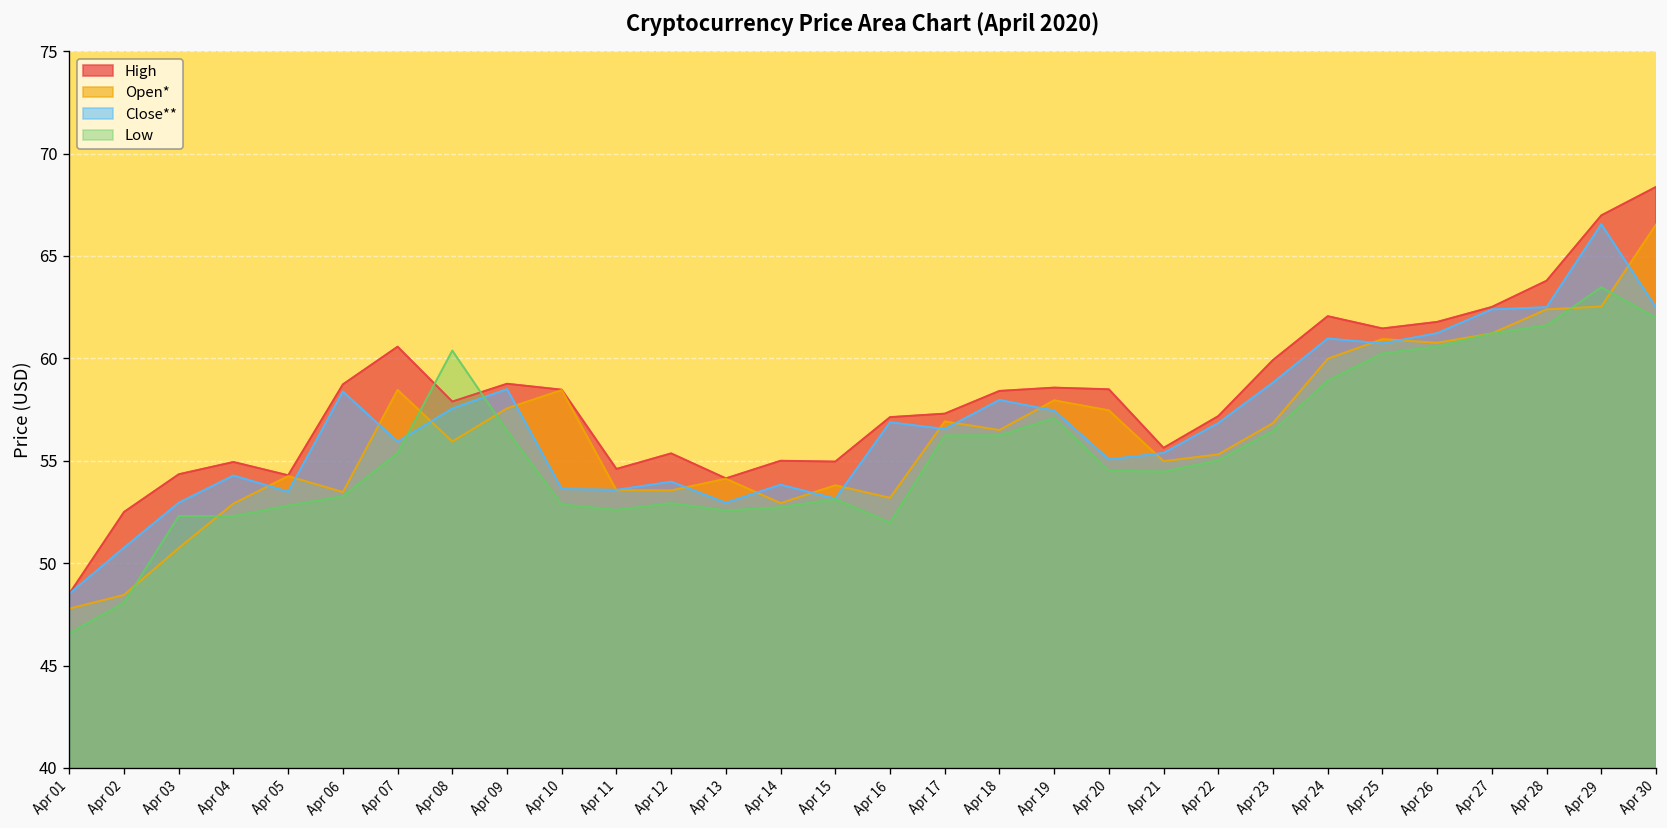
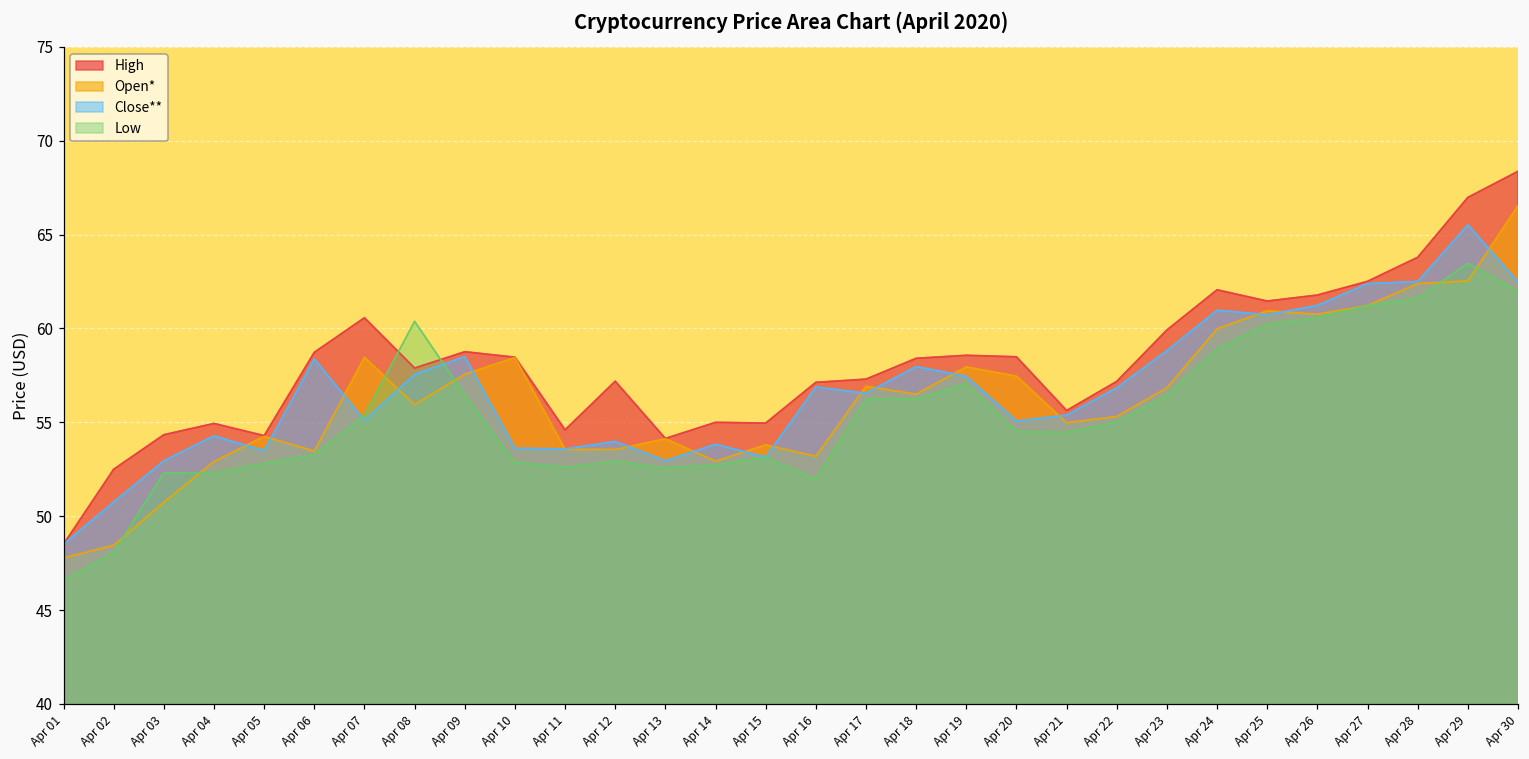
Close**, Apr 07: 55.9 -> 55.1
High, Apr 12: 55.4 -> 57.2
Close**, Apr 29: 66.6 -> 65.5
